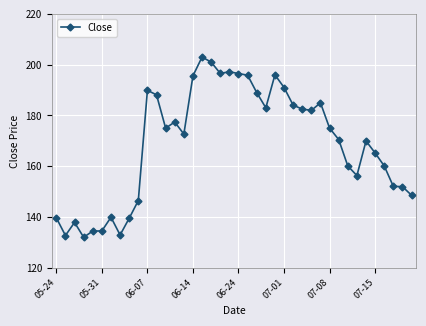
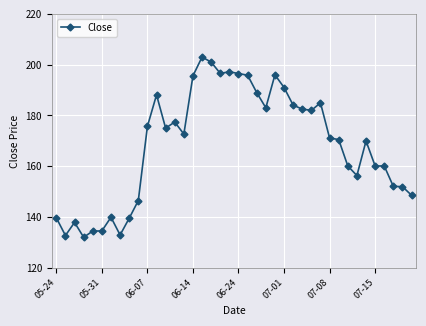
06-07: 190 -> 176
07-08: 175 -> 171
07-15: 165 -> 160
